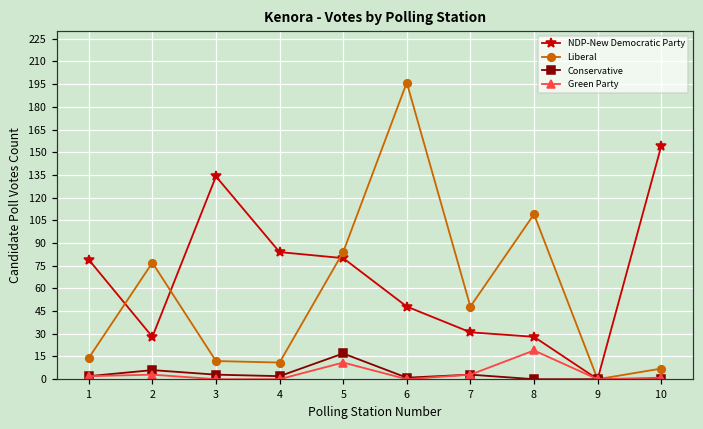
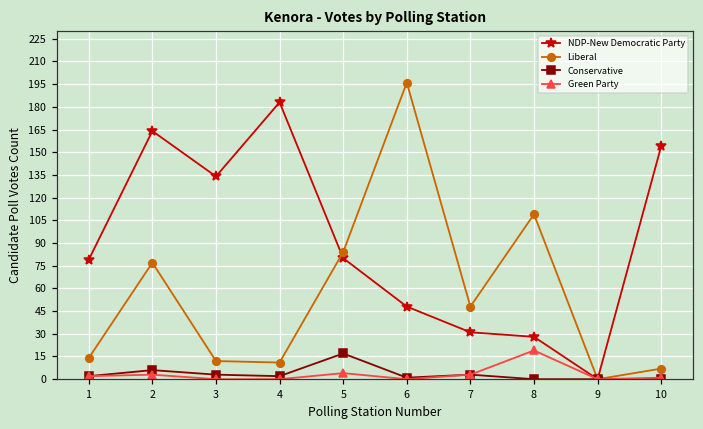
NDP-New Democratic Party, 2: 28 -> 164
NDP-New Democratic Party, 4: 84 -> 183
Green Party, 5: 11 -> 4
